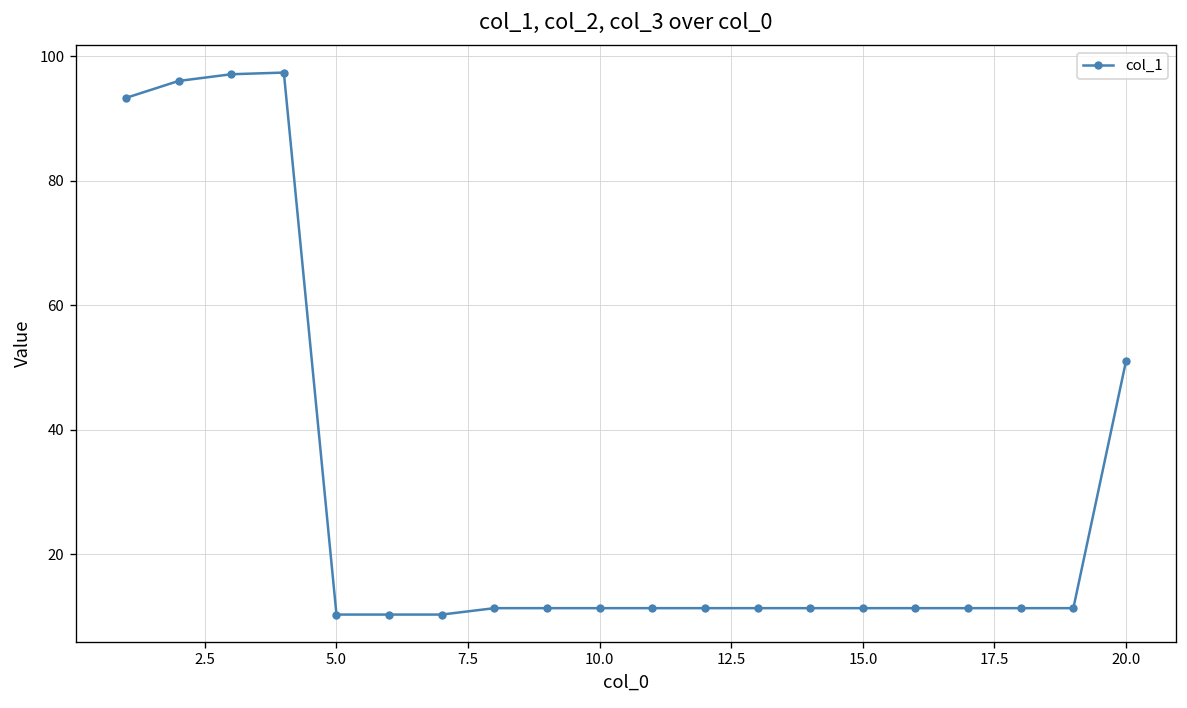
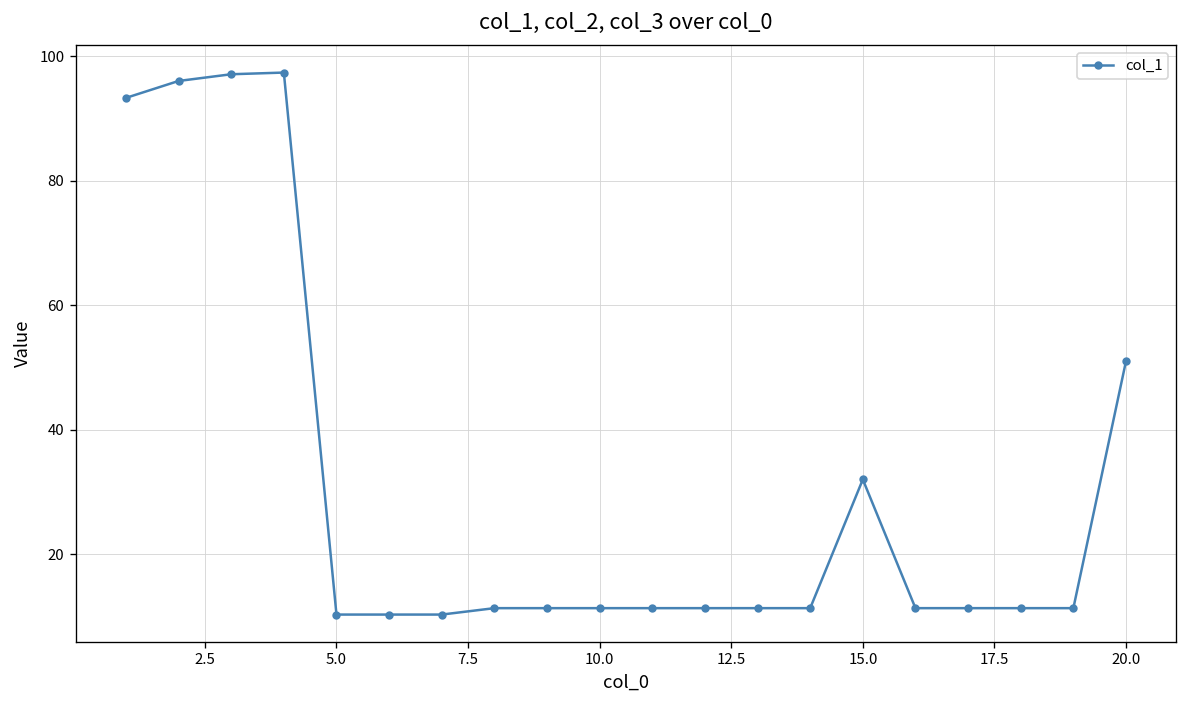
15.0: 11 -> 32
